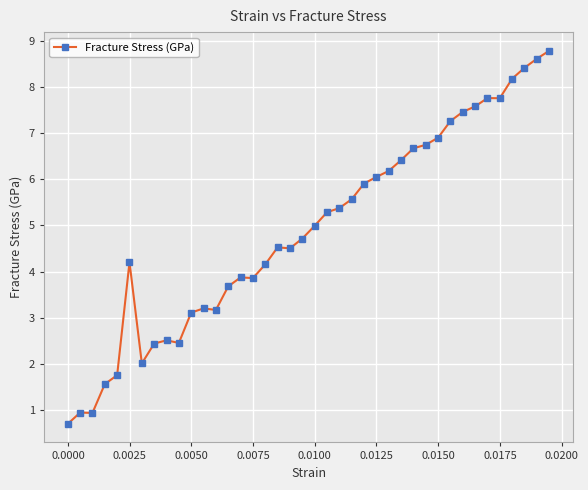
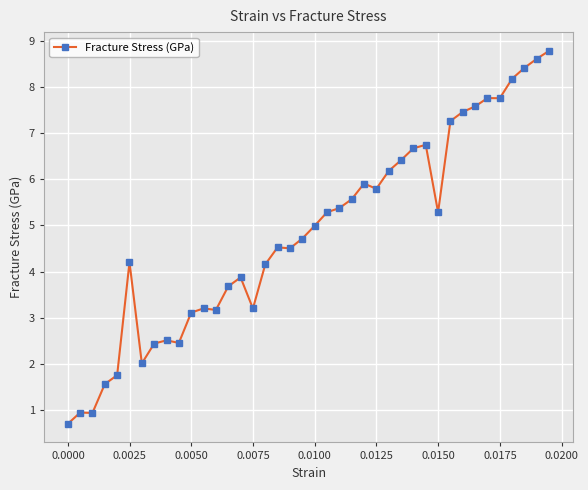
0.0075: 3.9 -> 3.2
0.0125: 6.0 -> 5.8
0.0150: 6.9 -> 5.3
